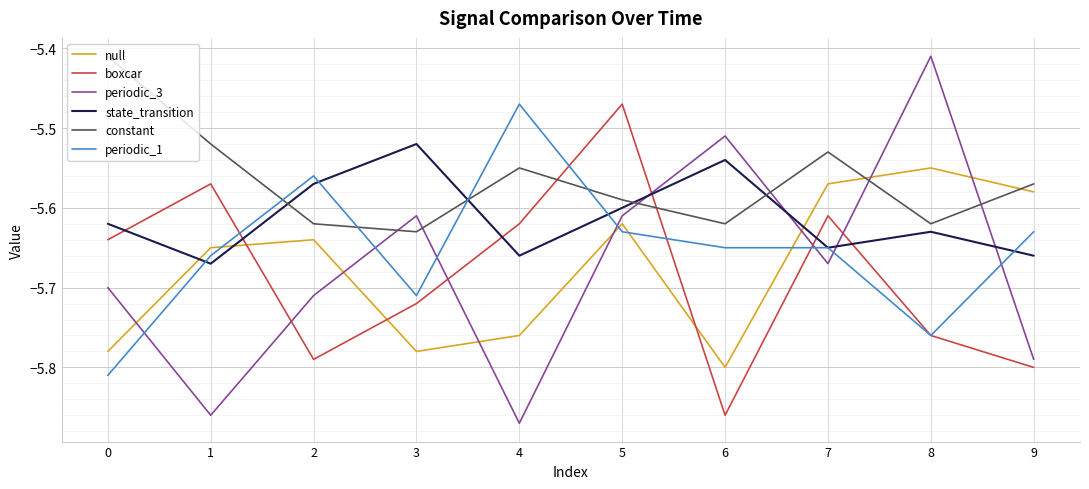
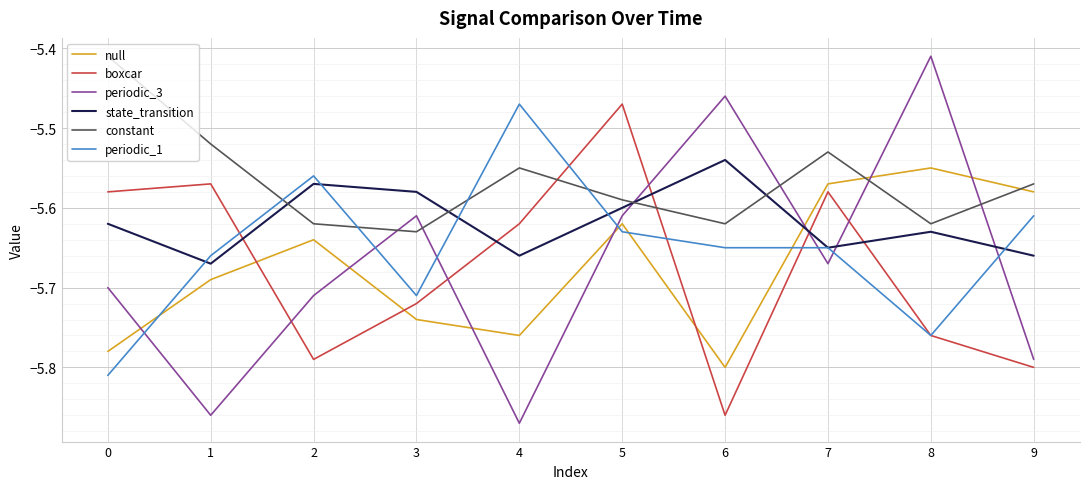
boxcar, 0: -5.64 -> -5.58
null, 1: -5.65 -> -5.69
null, 3: -5.78 -> -5.74
state_transition, 3: -5.52 -> -5.58
periodic_3, 6: -5.51 -> -5.46
boxcar, 7: -5.61 -> -5.58
periodic_1, 9: -5.63 -> -5.61
